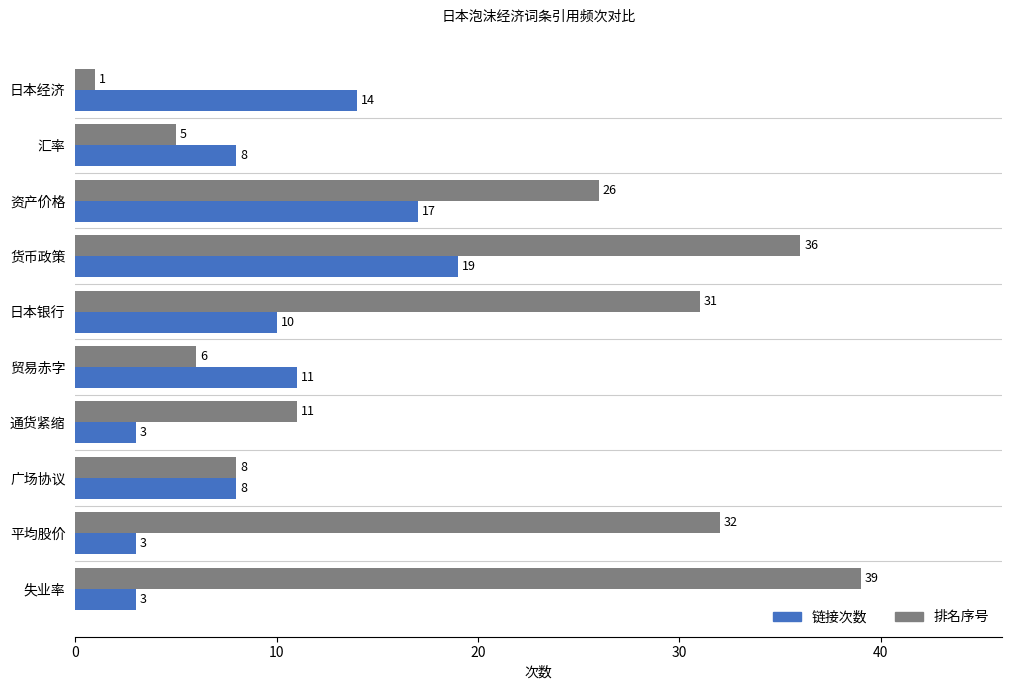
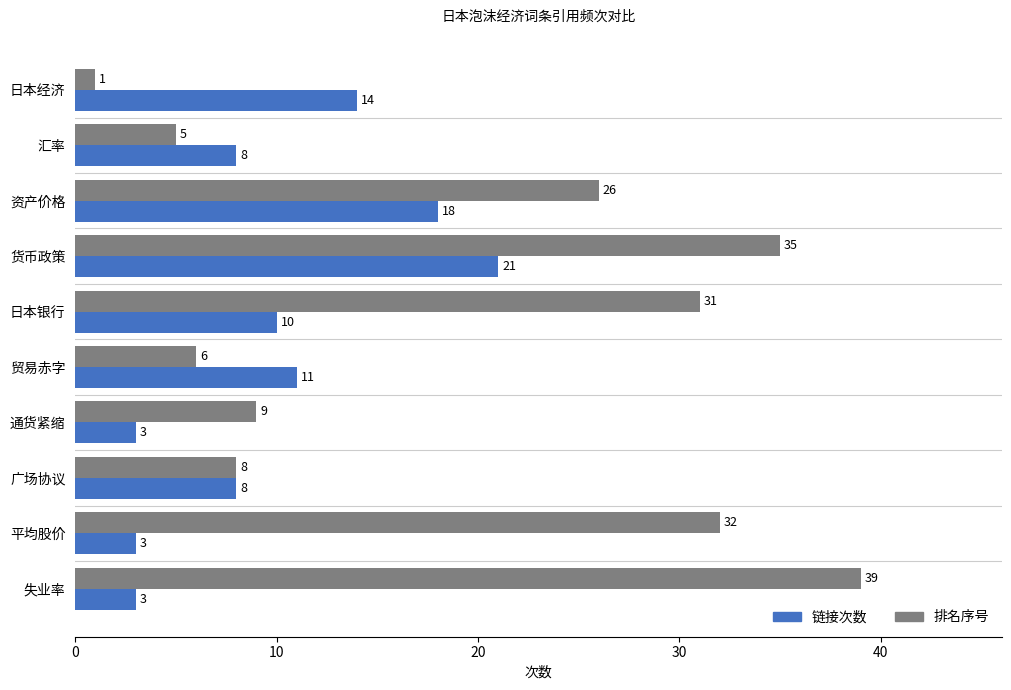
链接次数, 资产价格: 17 -> 18
排名序号, 货币政策: 36 -> 35
链接次数, 货币政策: 19 -> 21
排名序号, 通货紧缩: 11 -> 9
